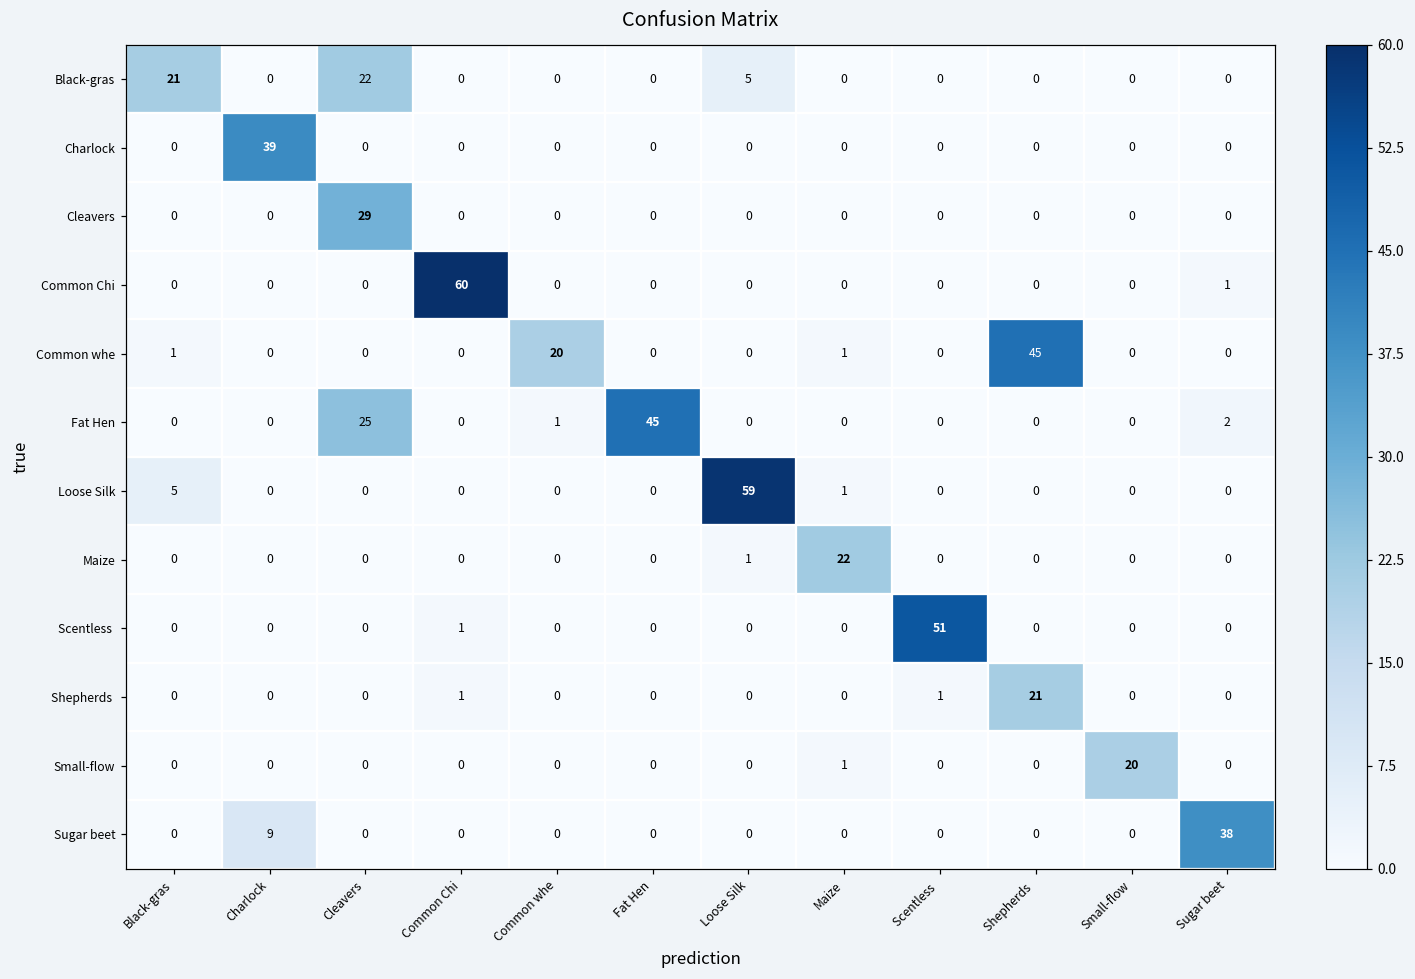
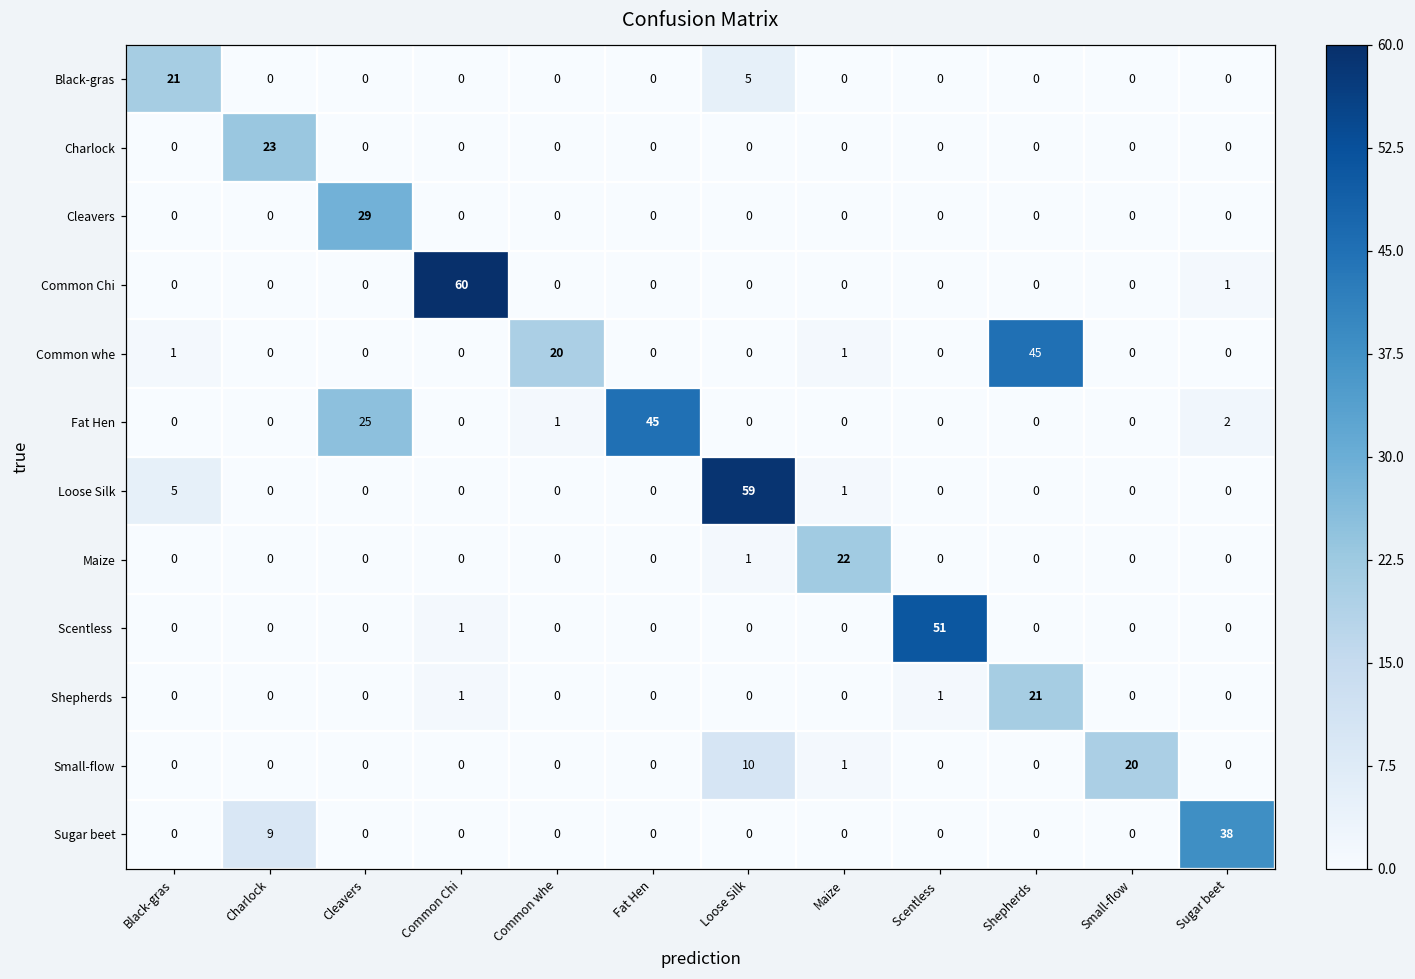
Black-gras, Cleavers: 22 -> 0
Charlock, Charlock: 39 -> 23
Small-flow, Loose Silk: 0 -> 10
